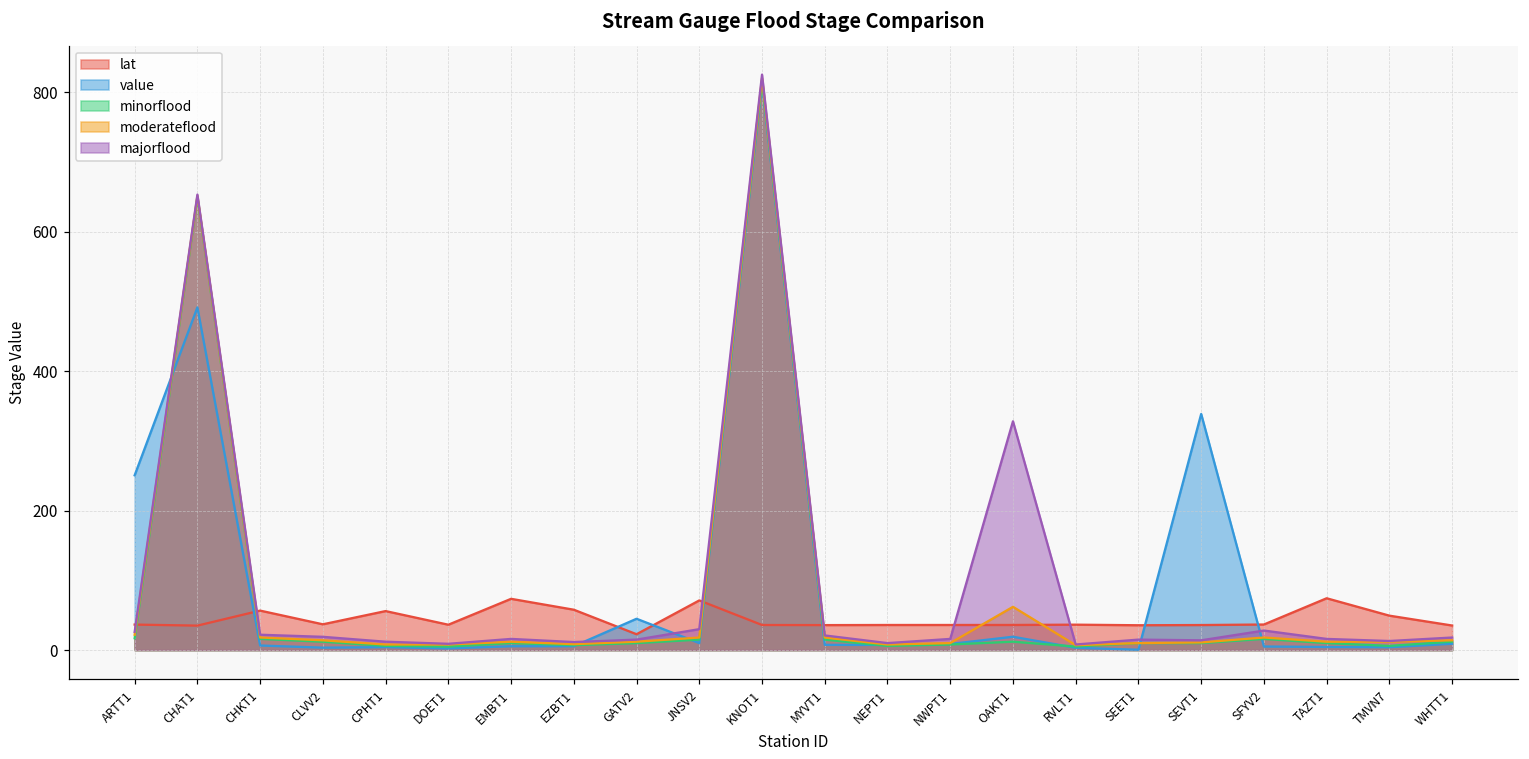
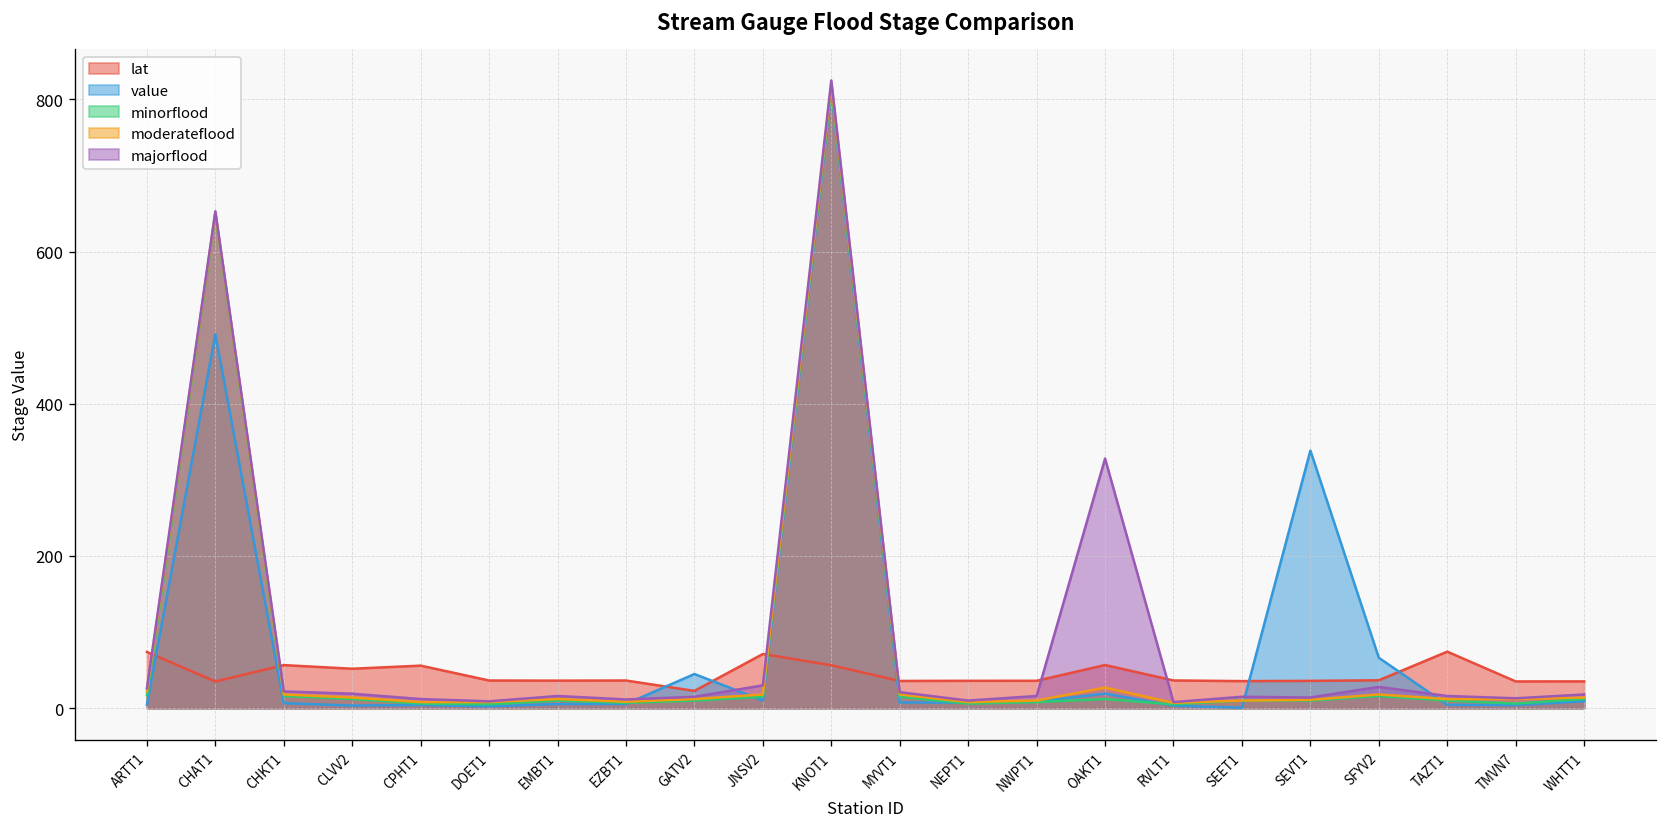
lat, ARTT1: 40 -> 70
value, ARTT1: 250 -> 0
lat, CLVV2: 40 -> 50
lat, EMBT1: 70 -> 40
lat, EZBT1: 60 -> 40
lat, KNOT1: 40 -> 60
lat, OAKT1: 40 -> 60
moderateflood, OAKT1: 60 -> 30
value, SFYV2: 10 -> 70
lat, TMVN7: 50 -> 40
